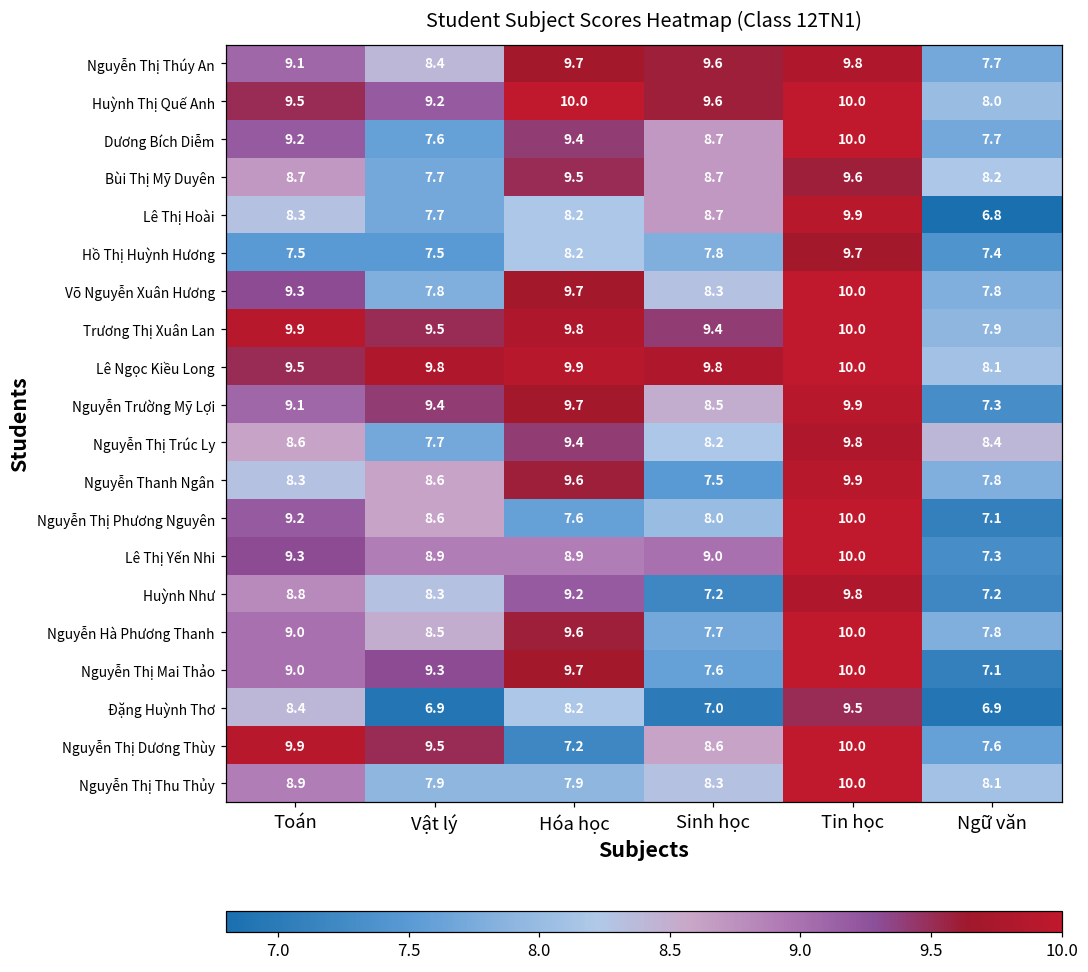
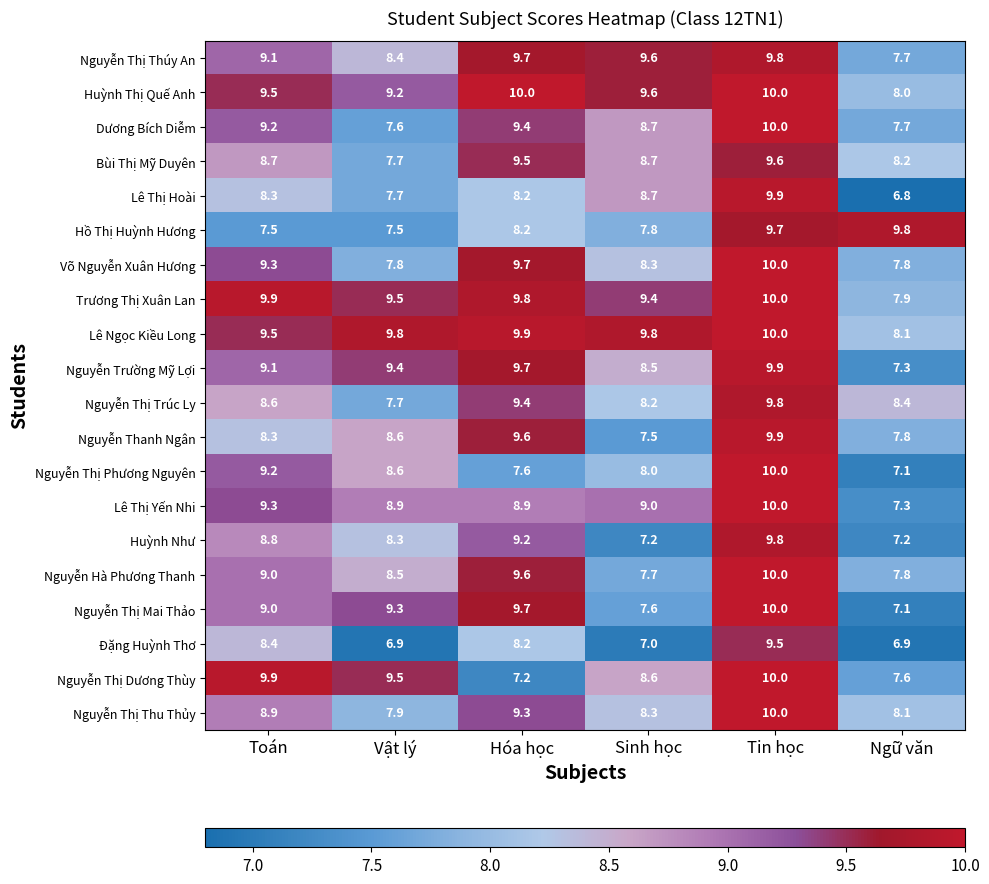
Hồ Thị Huỳnh Hương, Ngữ văn: 7.4 -> 9.8
Nguyễn Thị Thu Thủy, Hóa học: 7.9 -> 9.3
